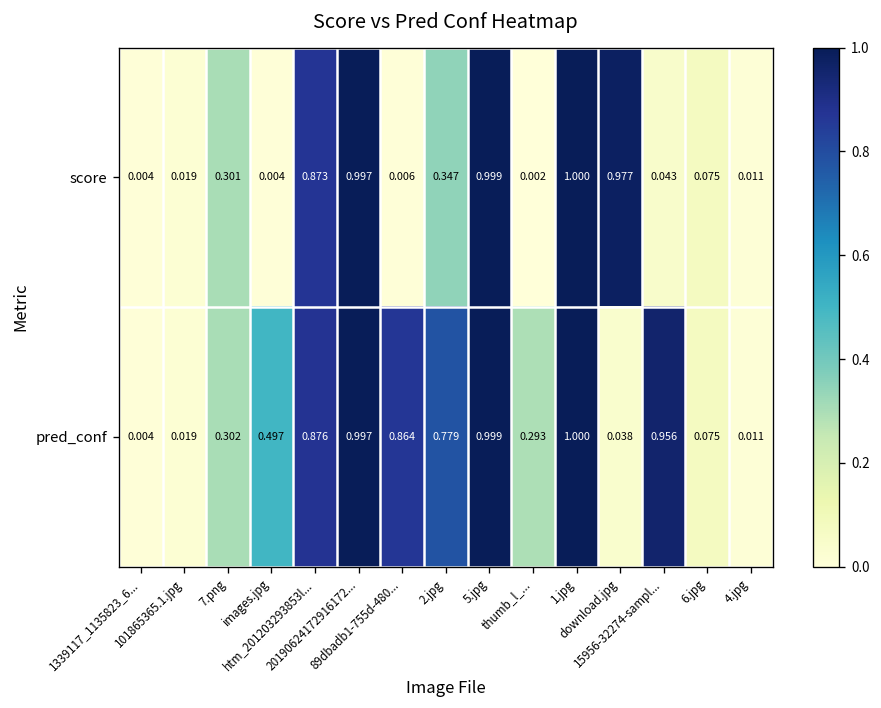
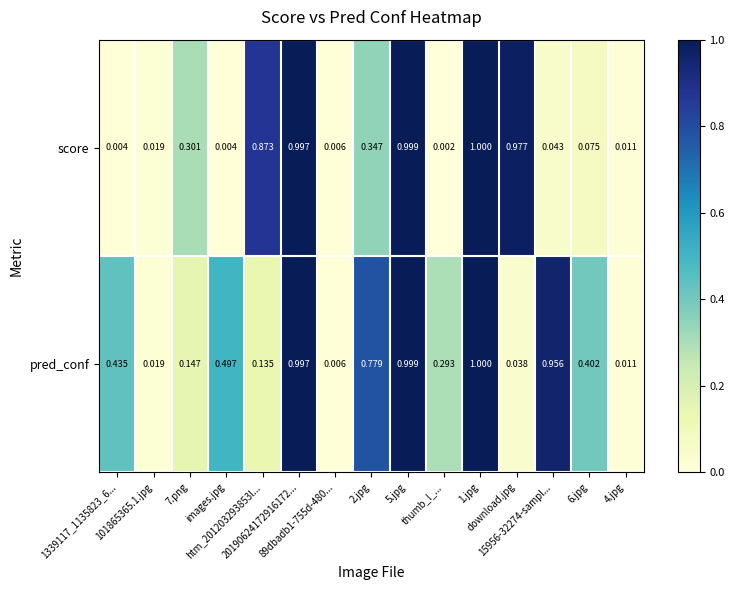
pred_conf, 1339117_1135823_6...: 0.004 -> 0.435
pred_conf, 7.png: 0.302 -> 0.147
pred_conf, htm_201203293853l...: 0.876 -> 0.135
pred_conf, 89dbadb1-755d-480...: 0.864 -> 0.006
pred_conf, 6.jpg: 0.075 -> 0.402
